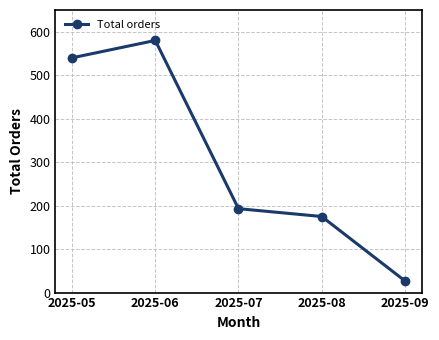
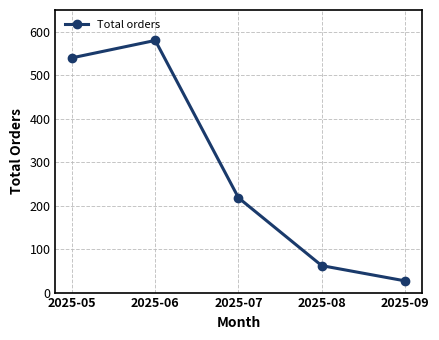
2025-07: 190 -> 220
2025-08: 180 -> 60
